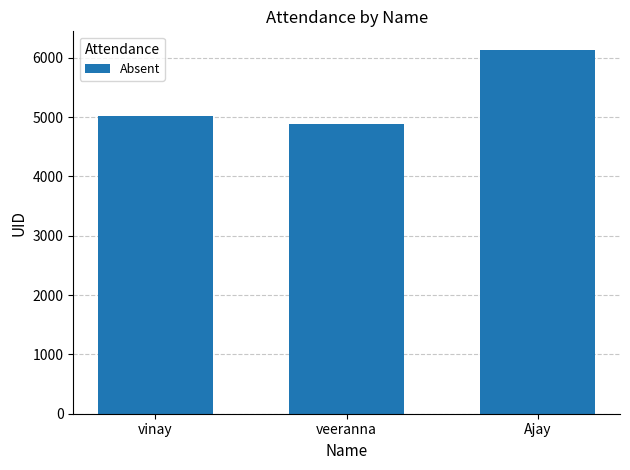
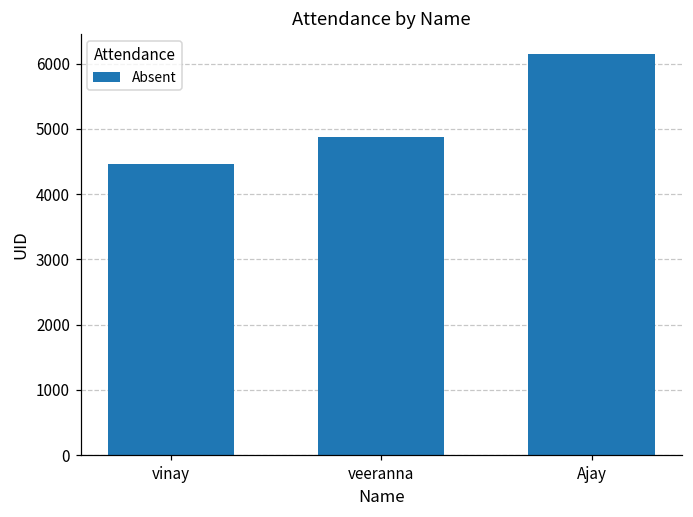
vinay: 5000 -> 4500
